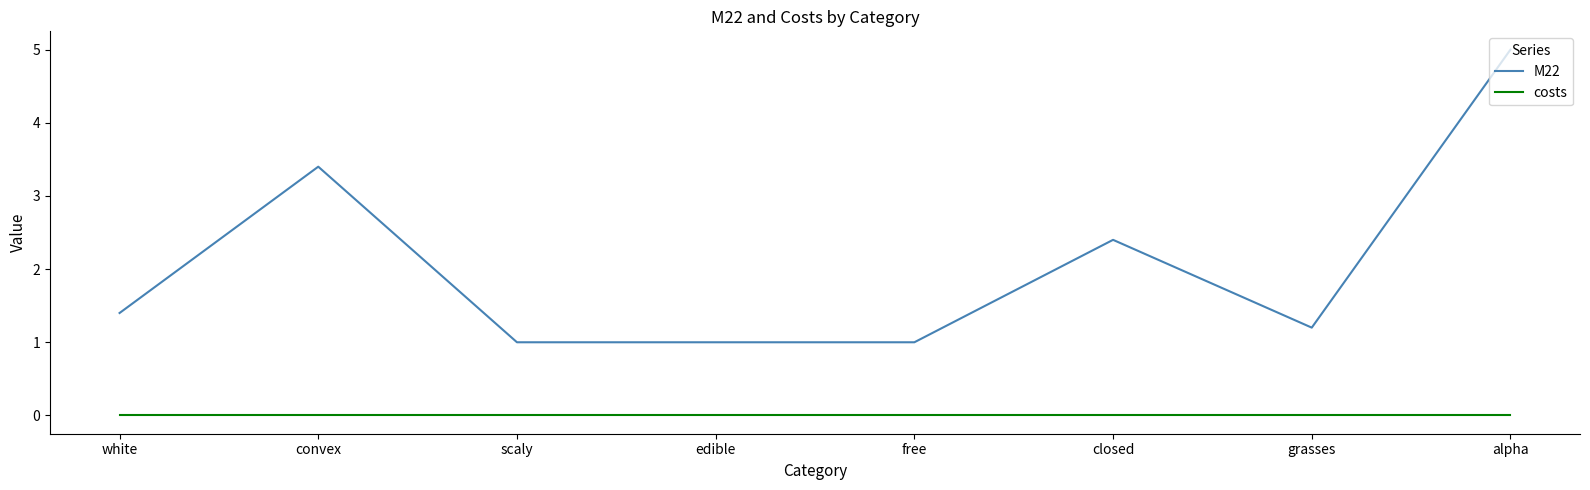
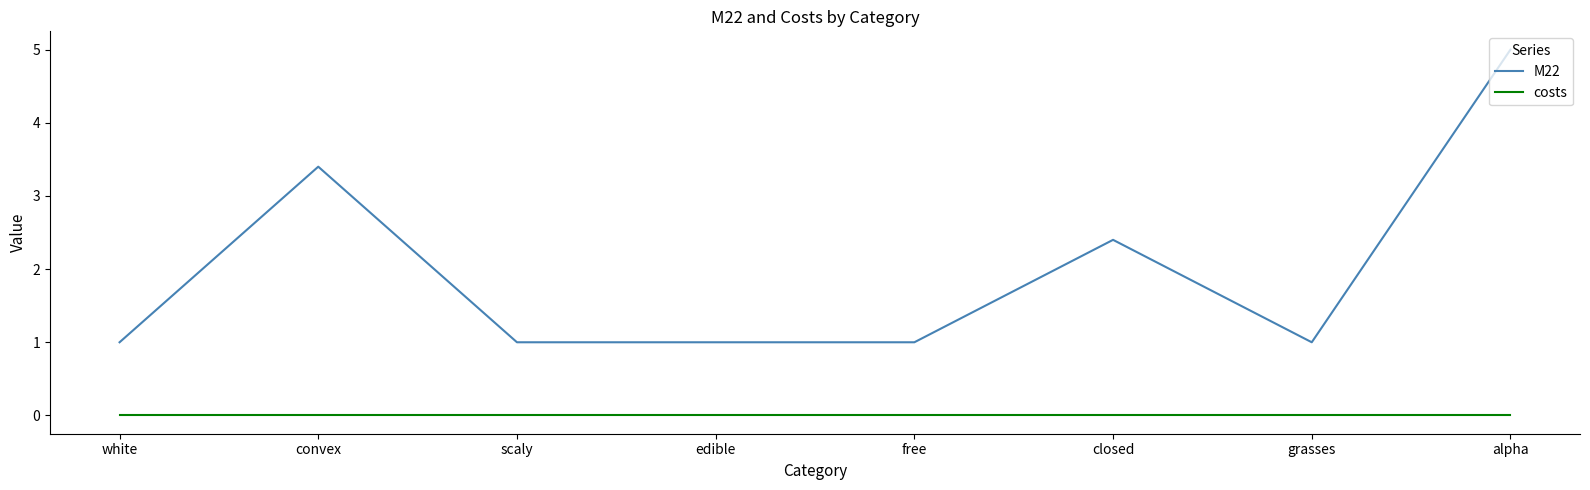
M22, white: 1.4 -> 1.0
M22, grasses: 1.2 -> 1.0
